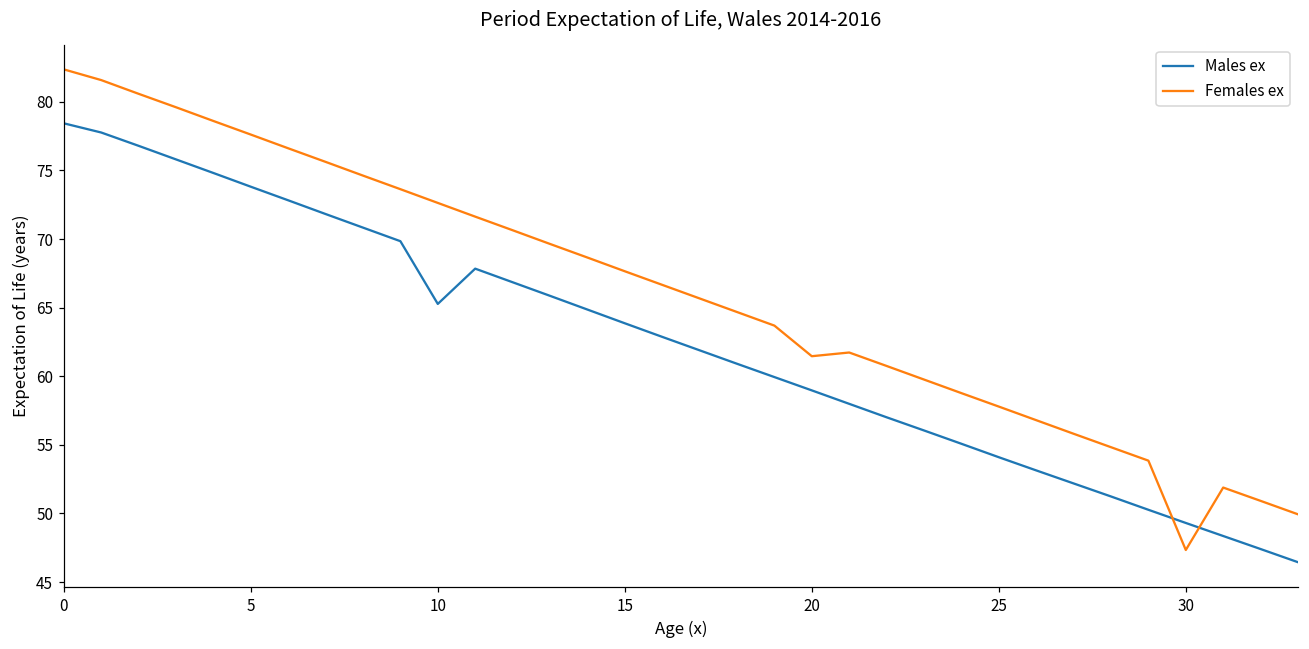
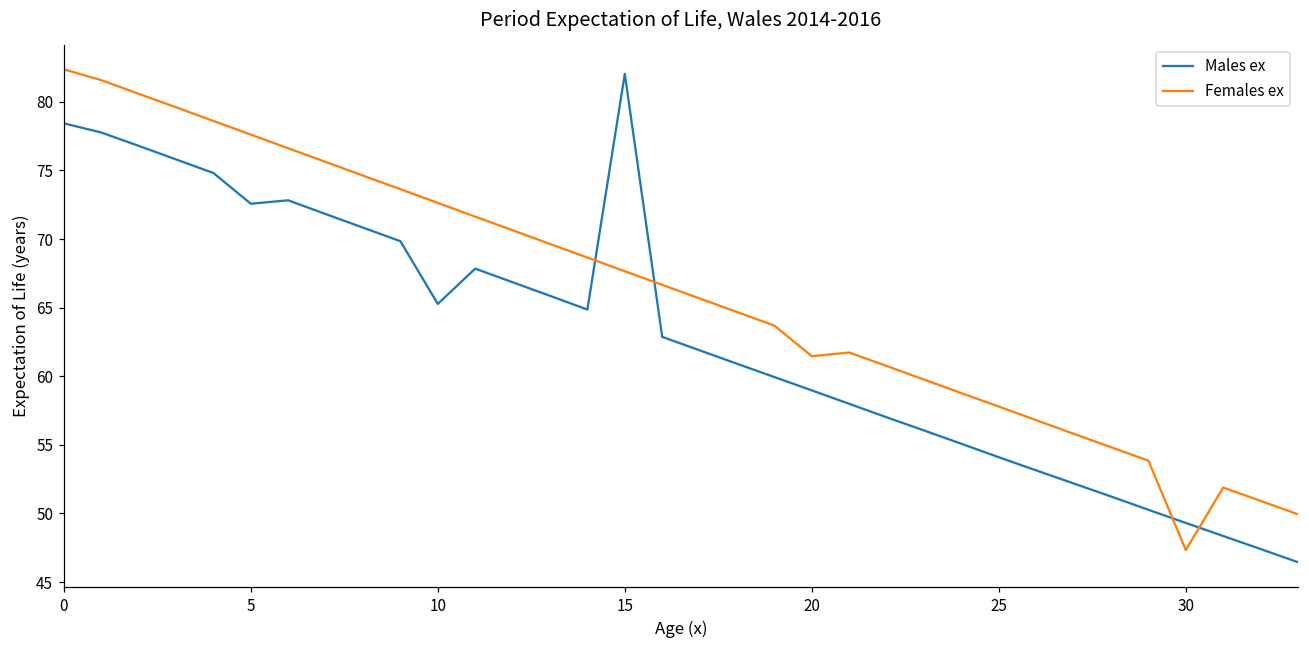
Males ex, 5: 73.8 -> 72.6
Males ex, 15: 63.9 -> 82.0
